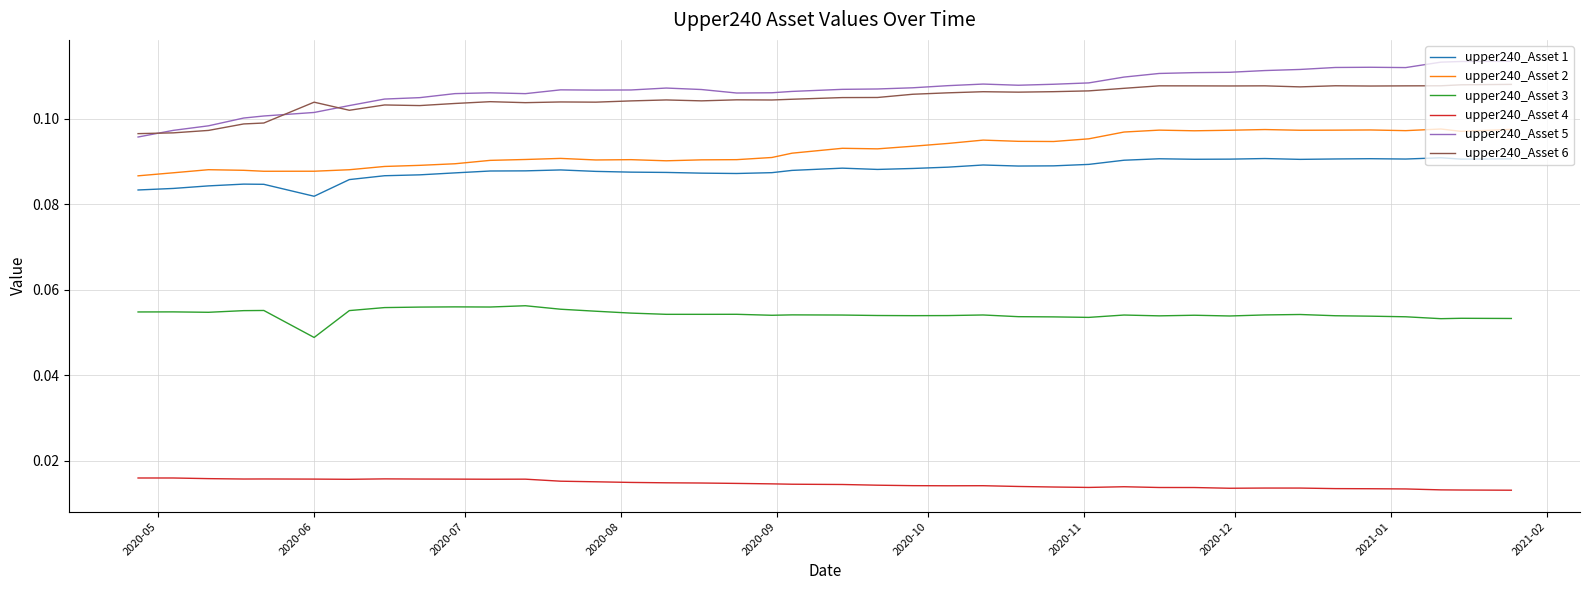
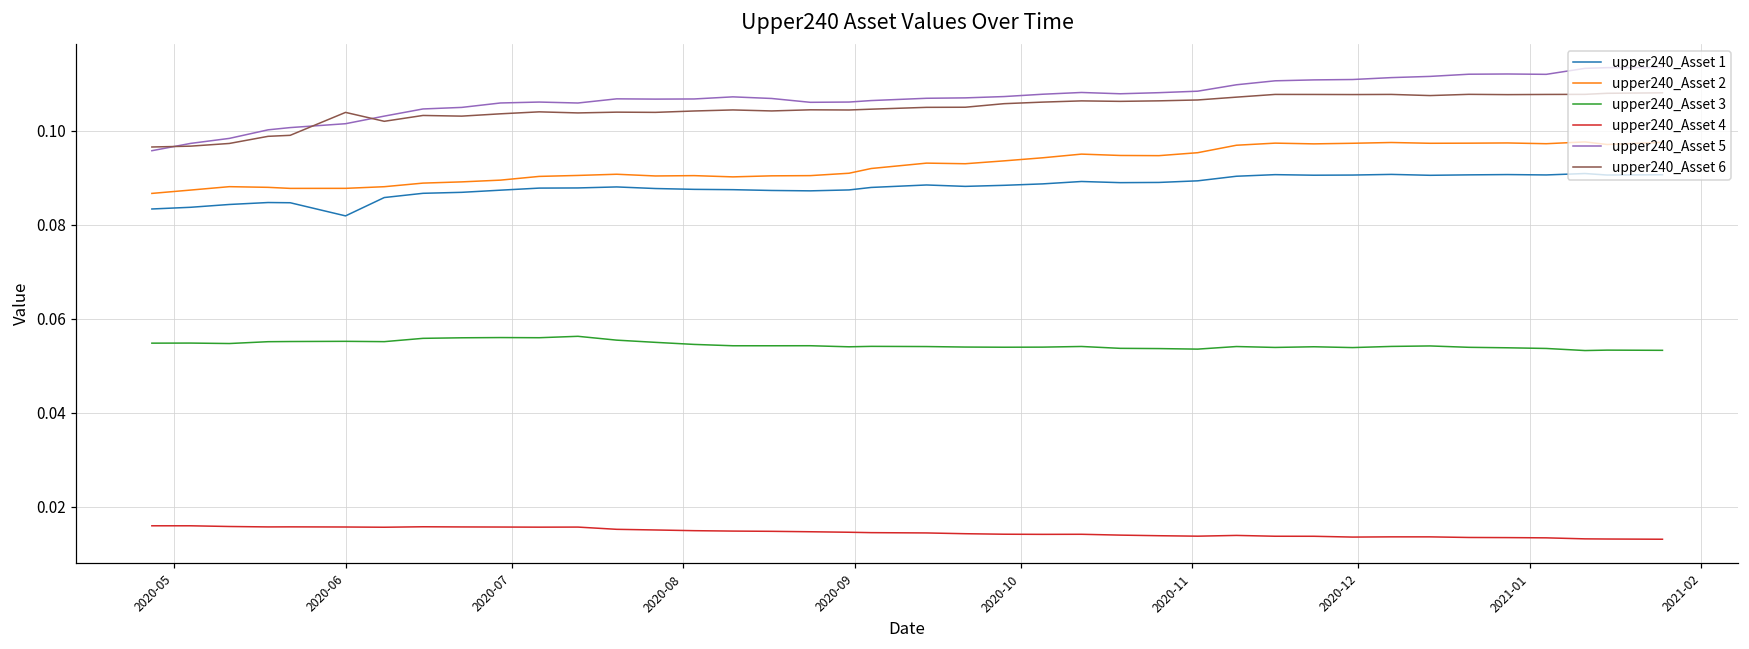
upper240_Asset 3, 2020-06: 0.049 -> 0.055
